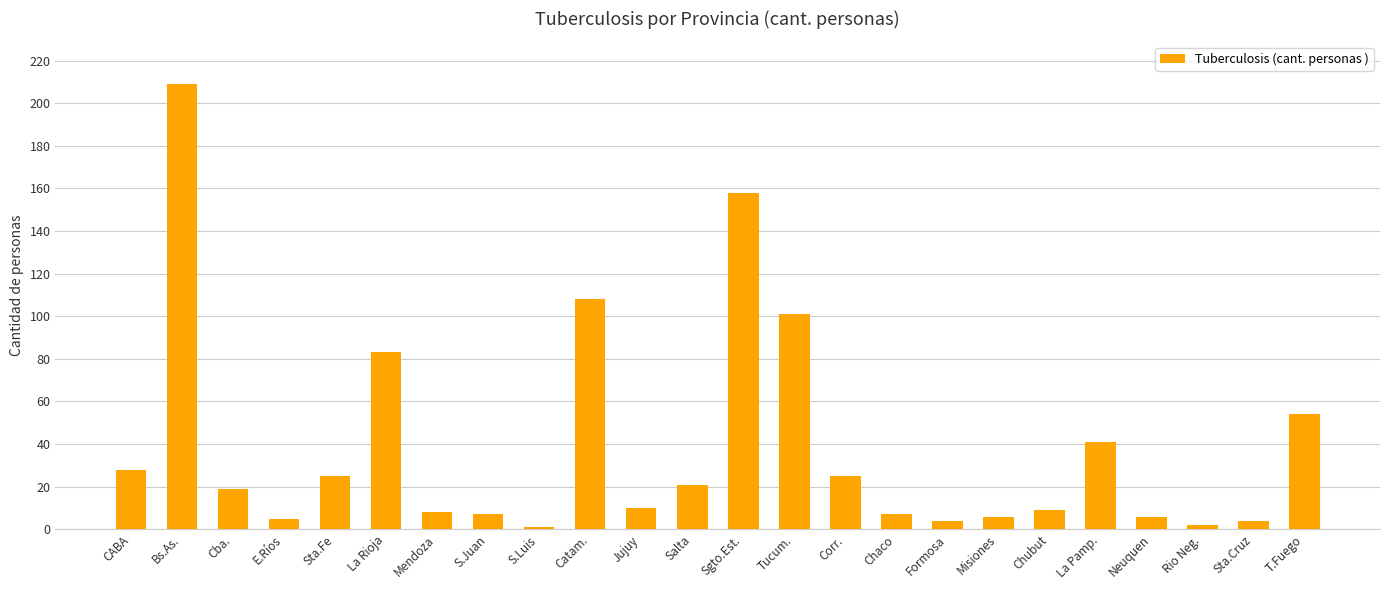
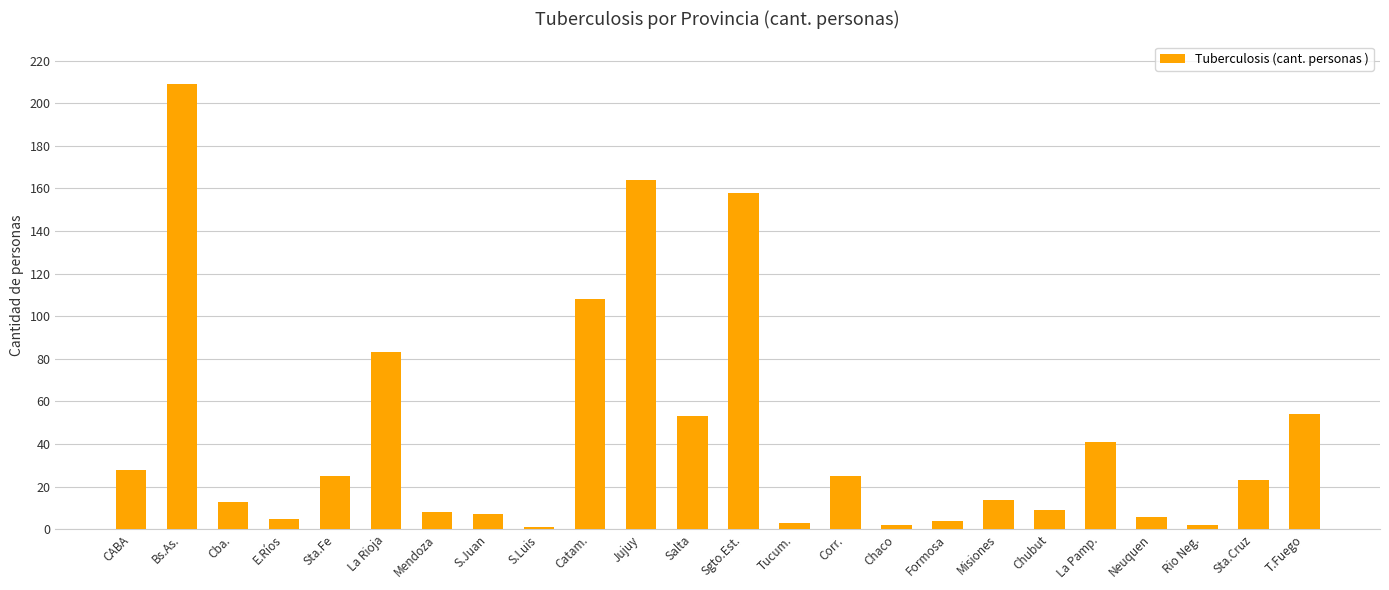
Cba.: 19 -> 13
Jujuy: 10 -> 164
Salta: 21 -> 53
Tucum.: 101 -> 3
Chaco: 7 -> 2
Misiones: 6 -> 14
Sta.Cruz: 4 -> 23
